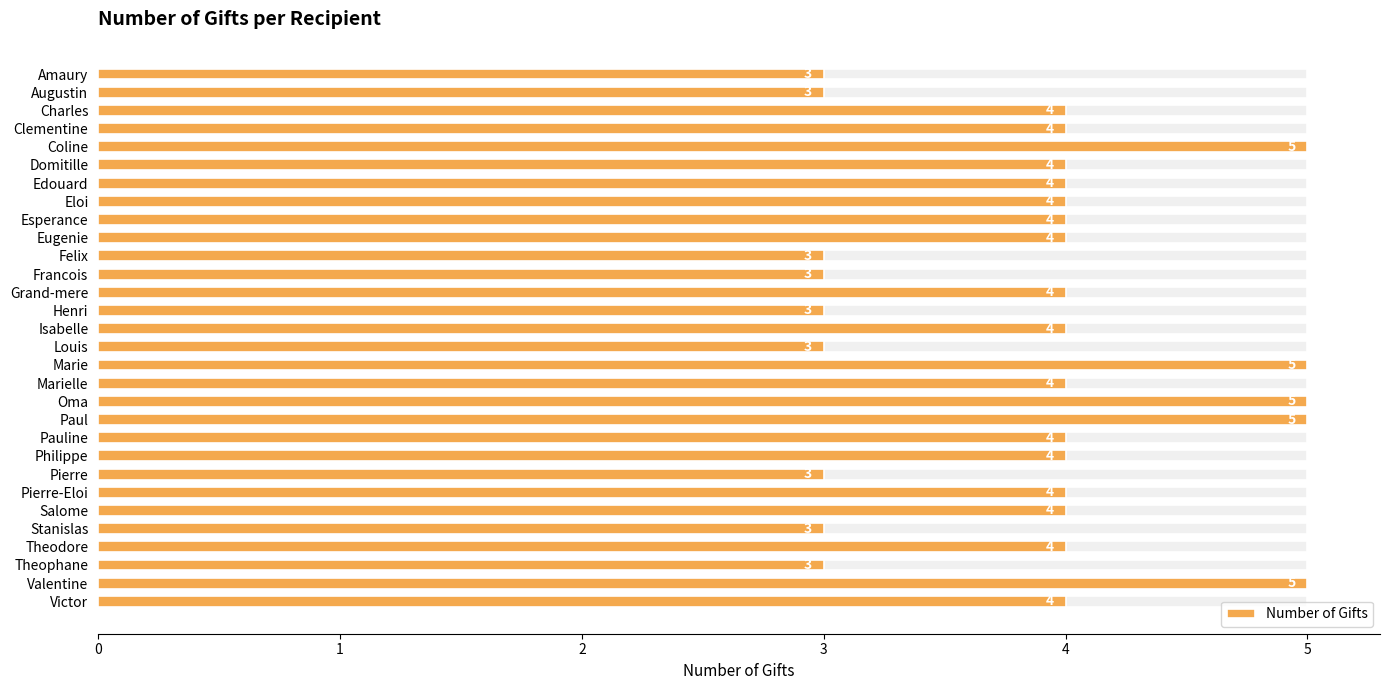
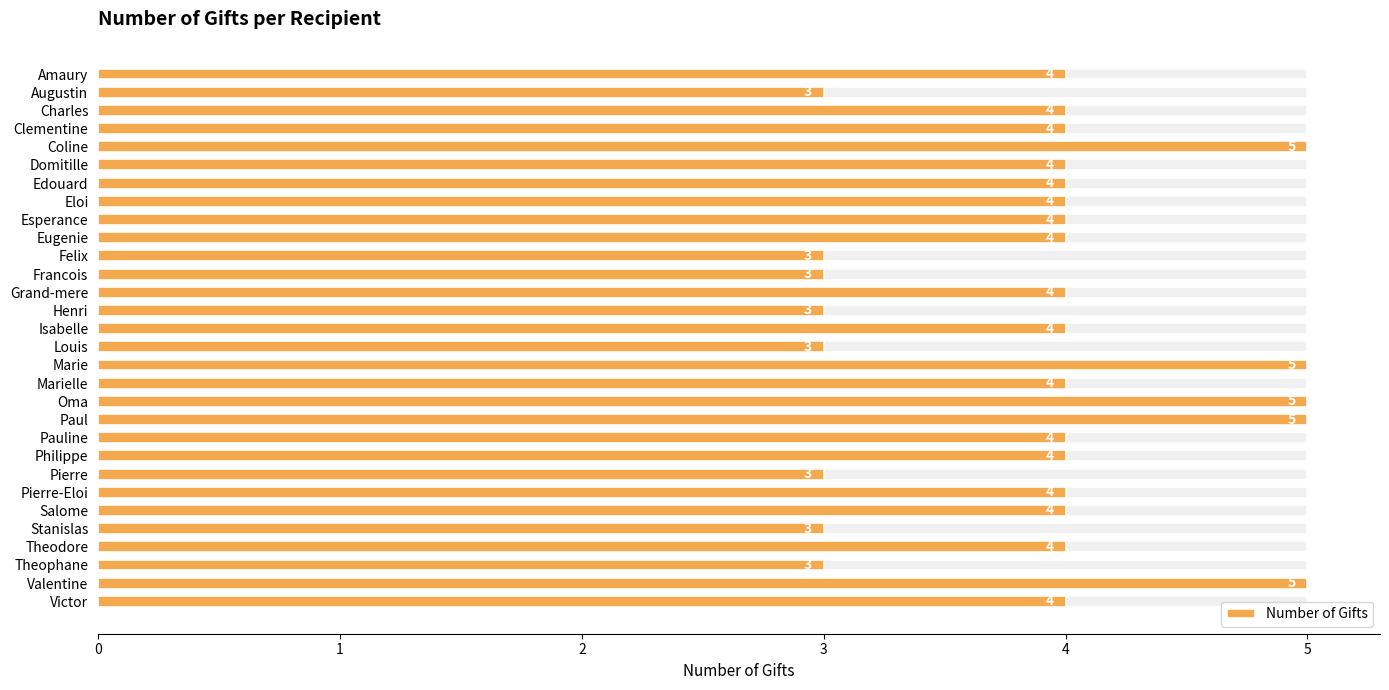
Number of Gifts, Amaury: 3 -> 4
